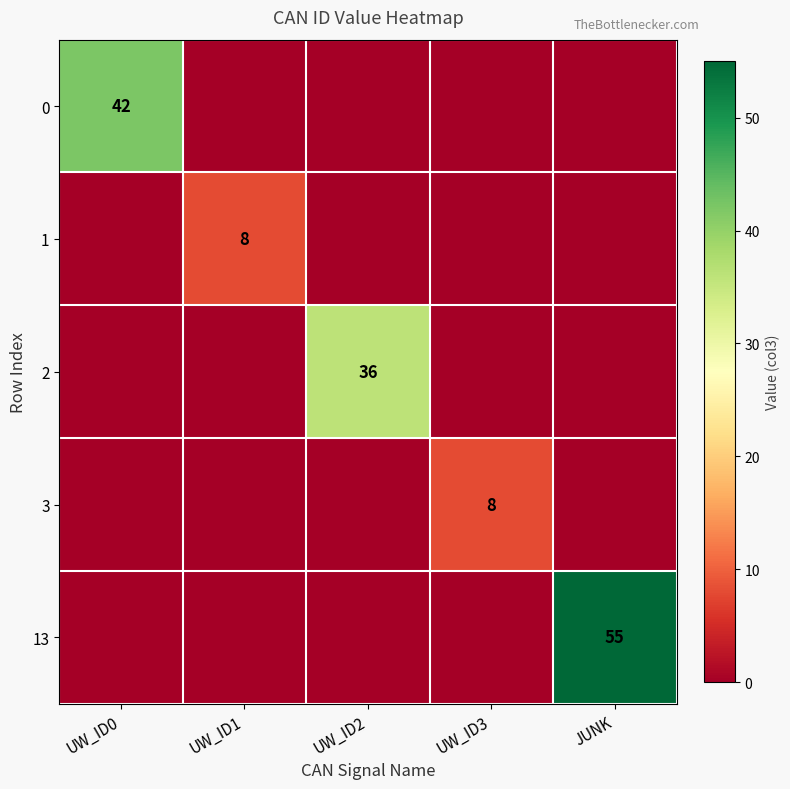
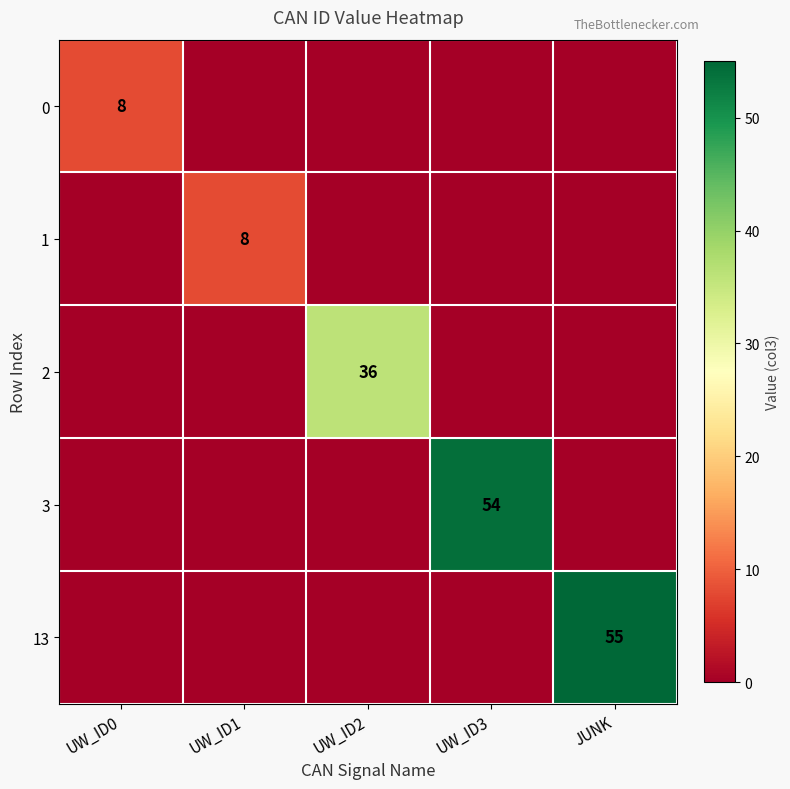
0, UW_ID0: 42 -> 8
3, UW_ID3: 8 -> 54
